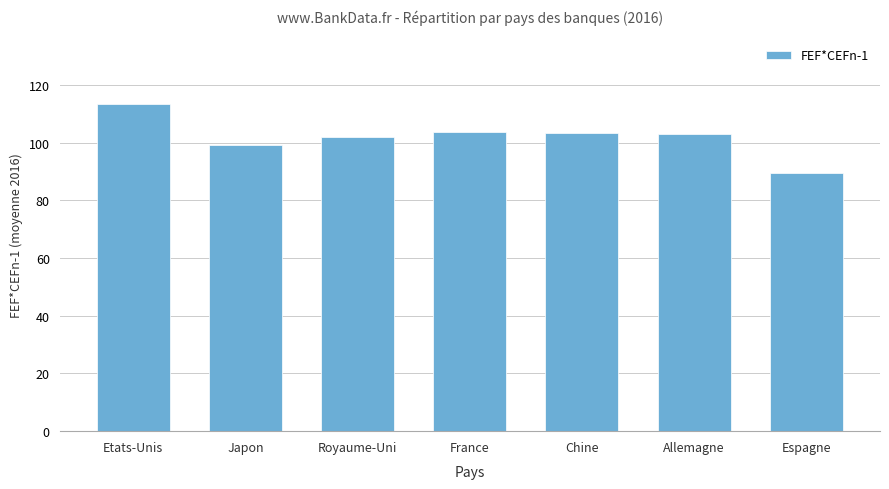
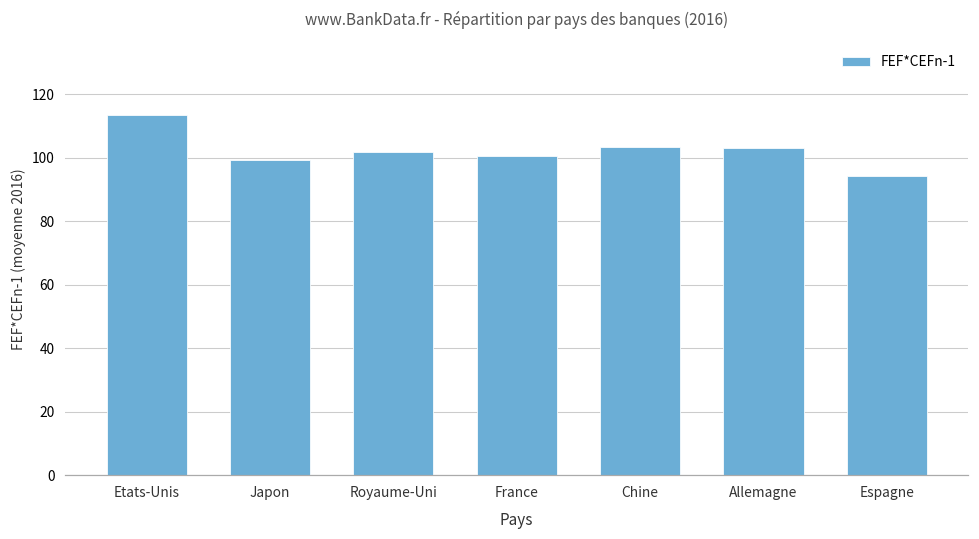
France: 104 -> 101
Espagne: 90 -> 94
